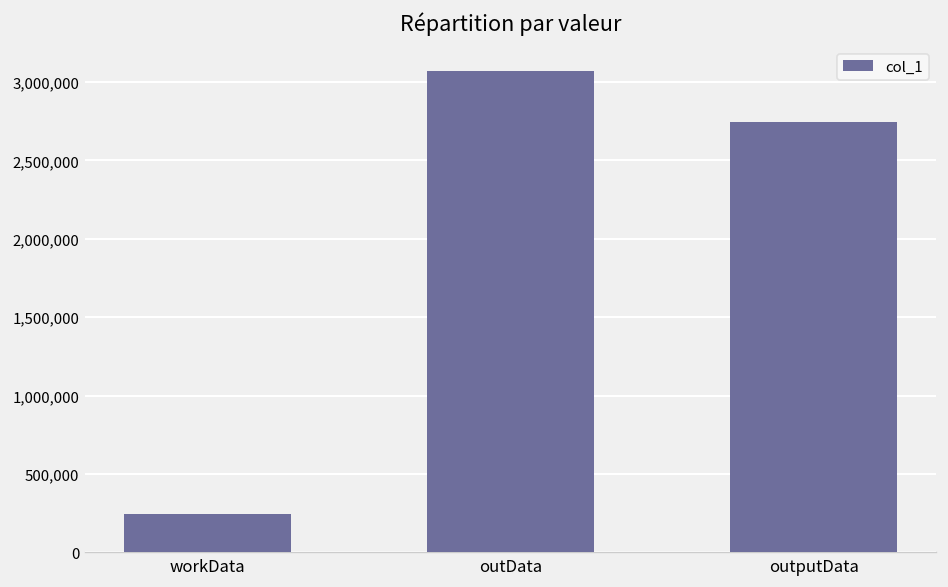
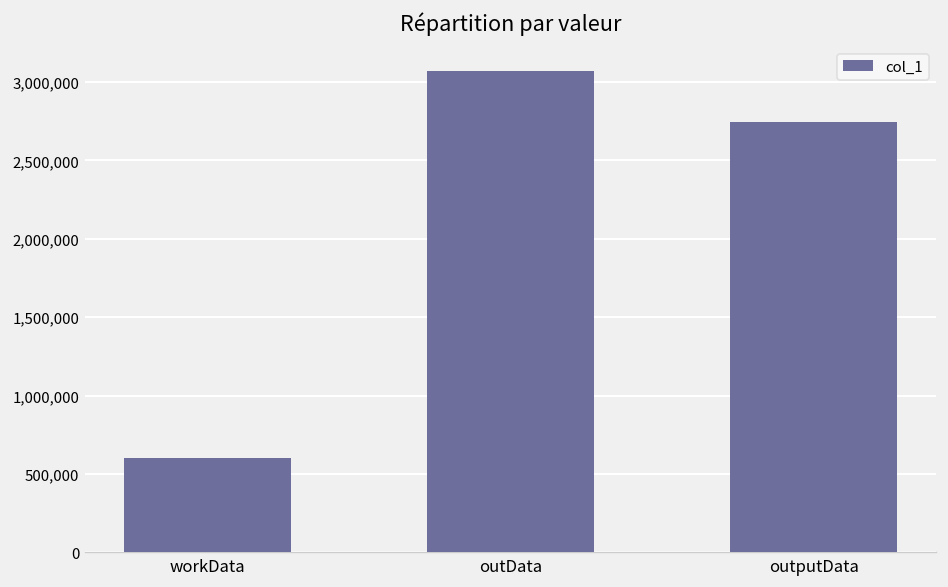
workData: 240,000 -> 600,000
